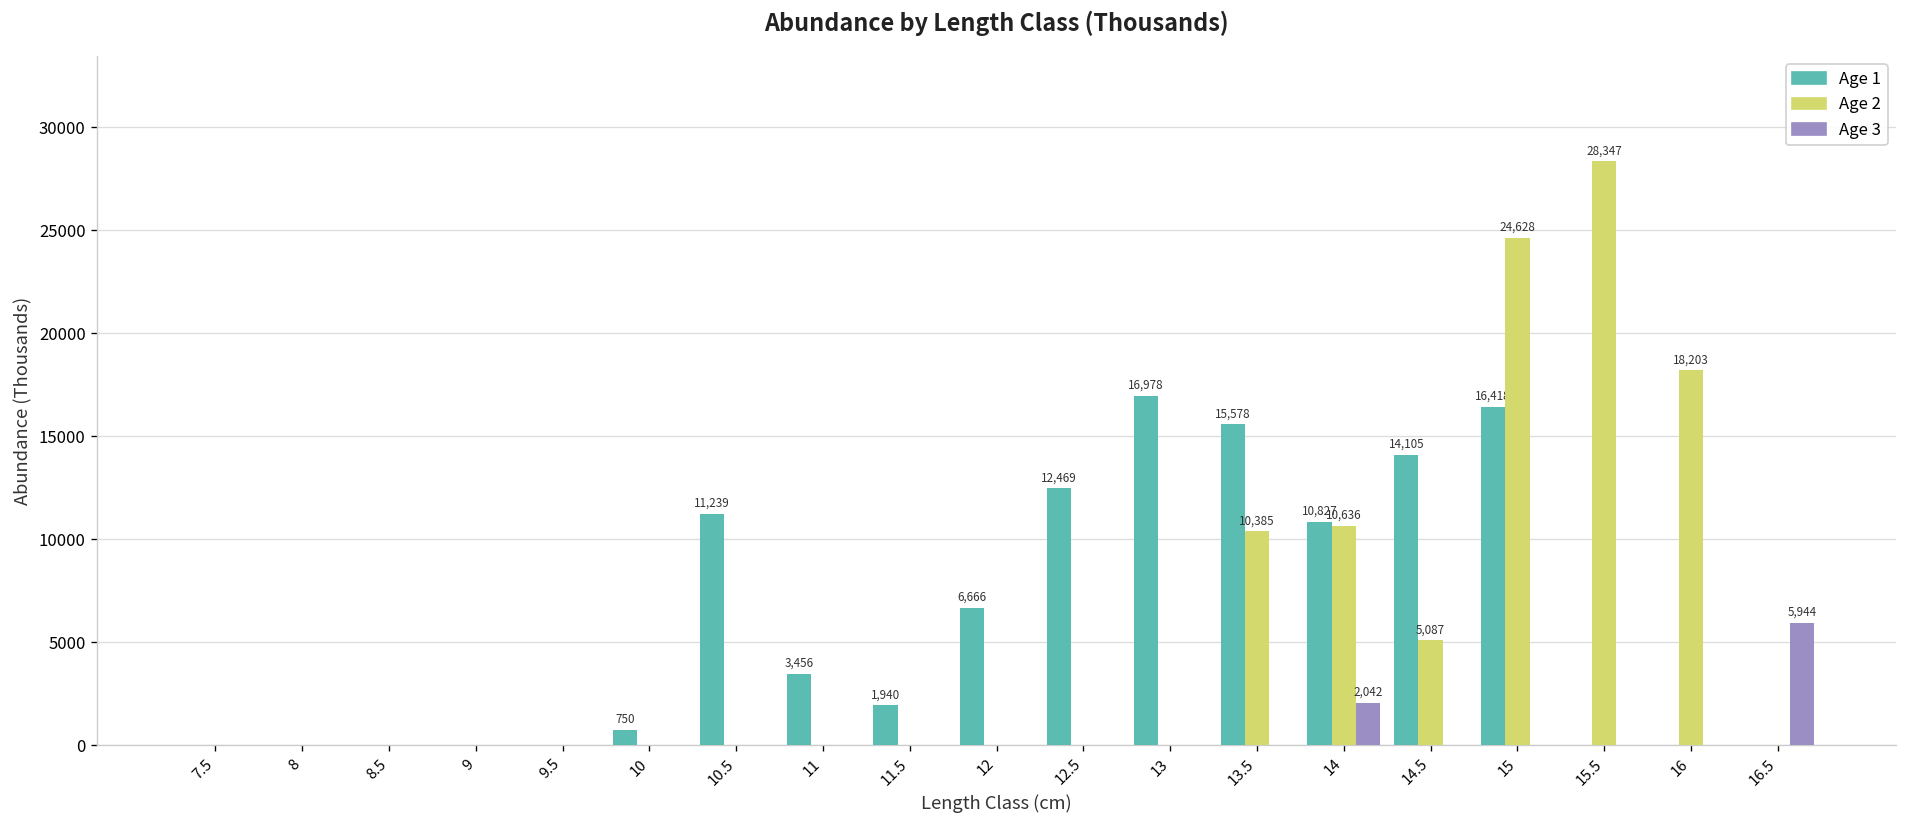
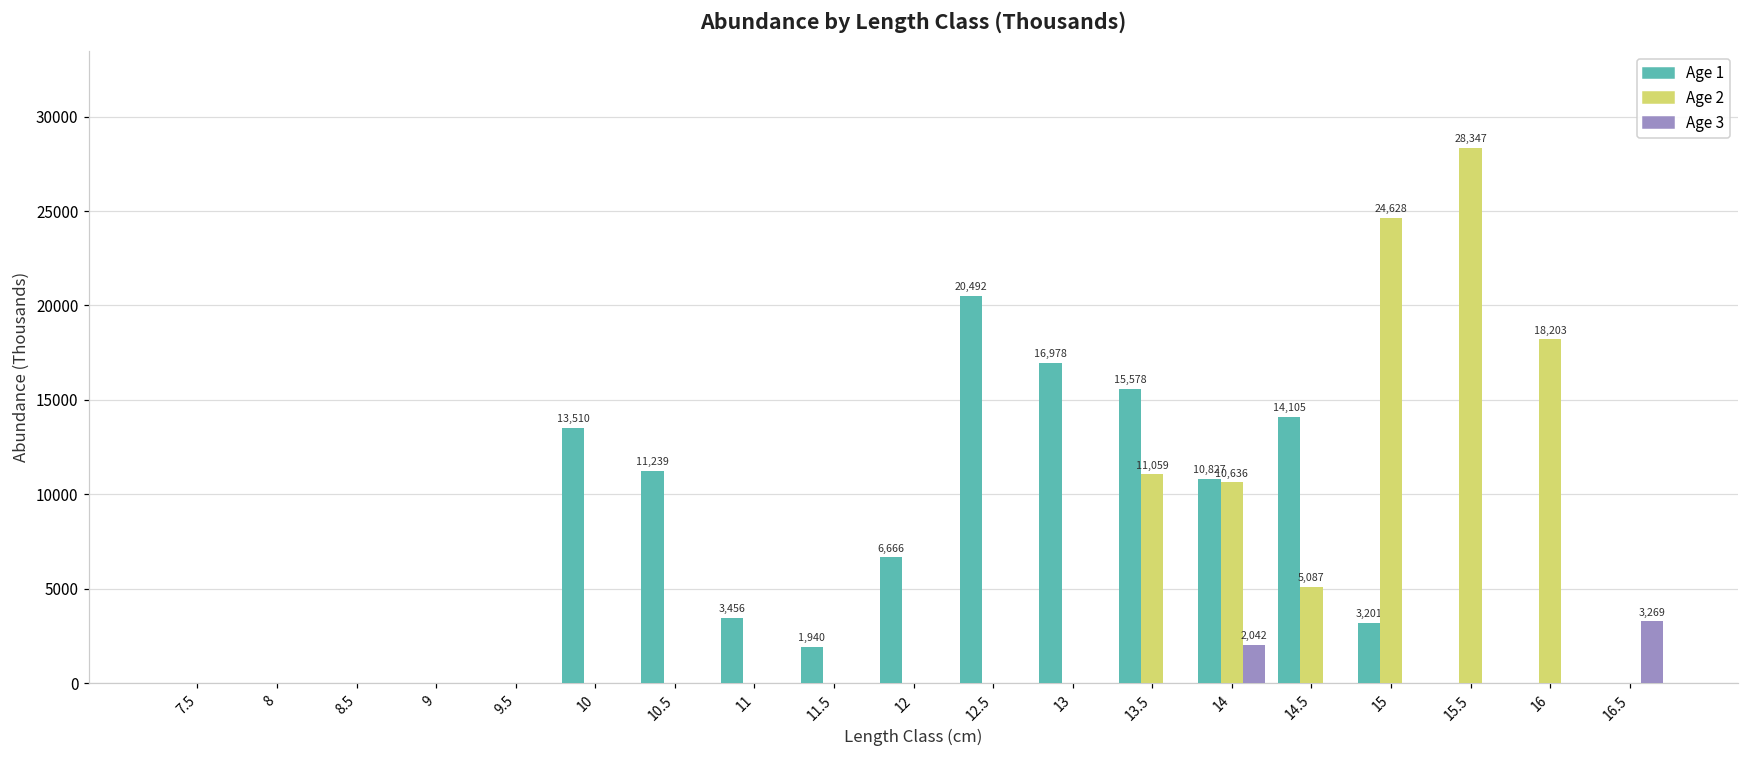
Age 1, 10: 750 -> 13,510
Age 1, 12.5: 12,469 -> 20,492
Age 2, 13.5: 10,385 -> 11,059
Age 1, 15: 16,418 -> 3,201
Age 3, 16.5: 5,944 -> 3,269
